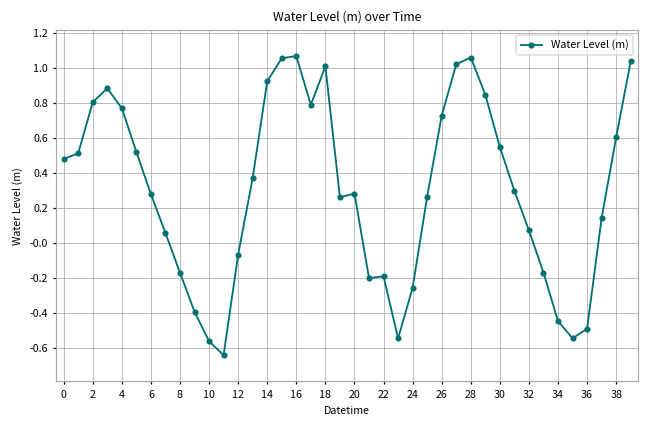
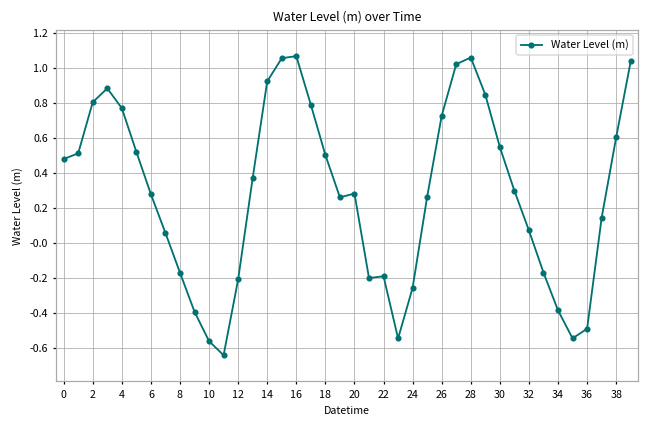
12: -0.07 -> -0.21
18: 1.01 -> 0.50
34: -0.45 -> -0.38
